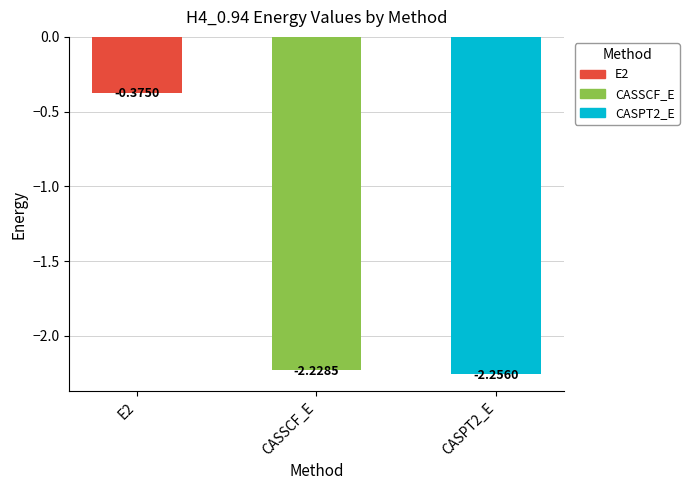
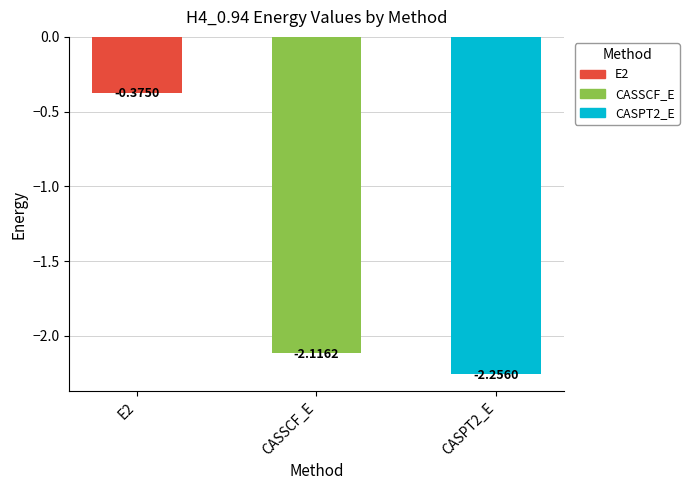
CASSCF_E: -2.2285 -> -2.1162
